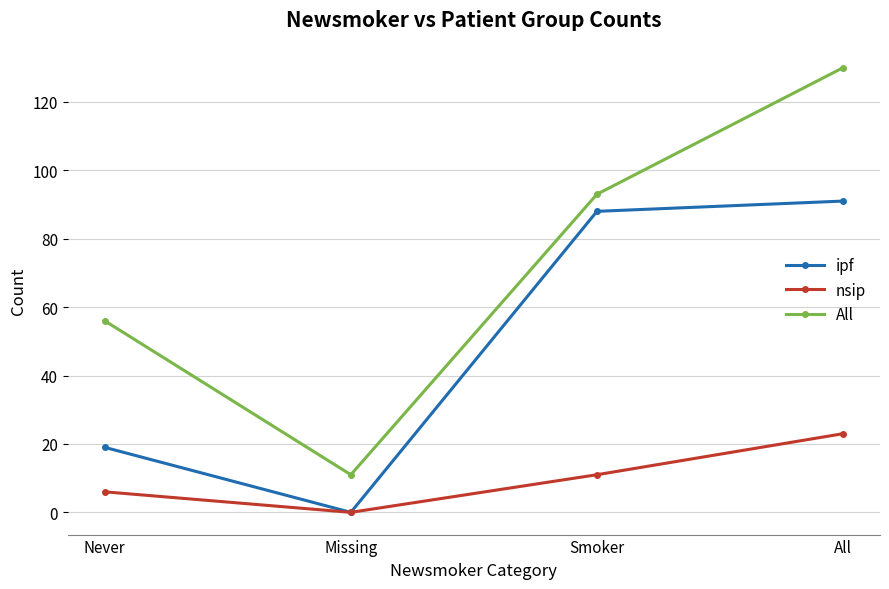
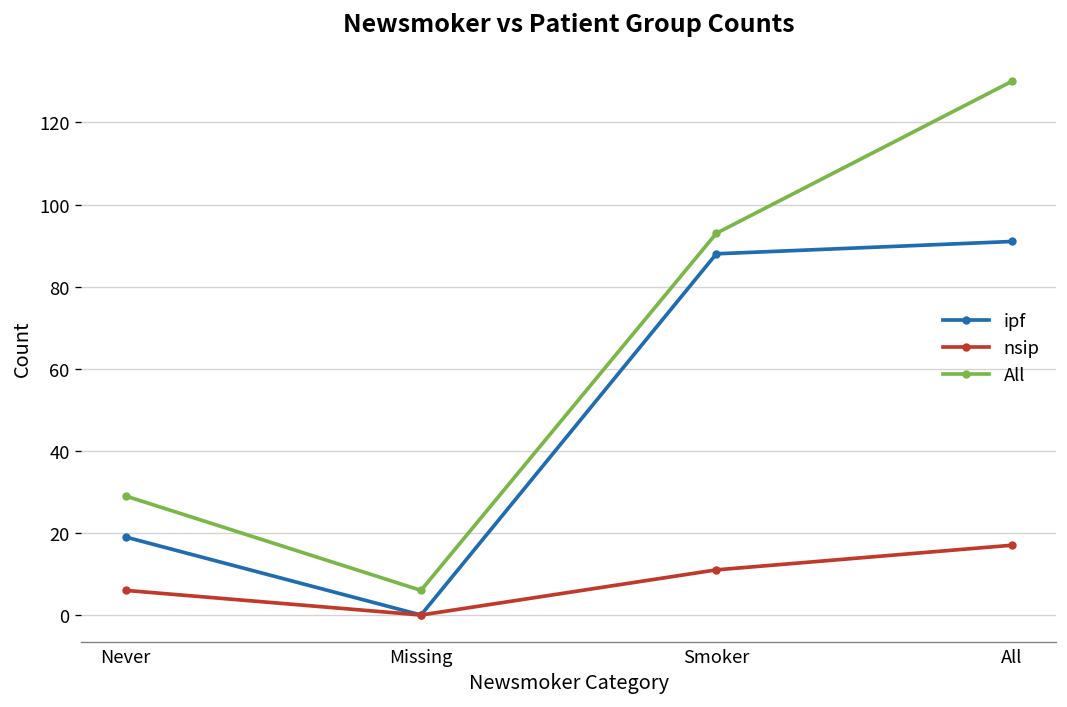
All, Never: 56 -> 29
All, Missing: 11 -> 6
nsip, All: 23 -> 17
